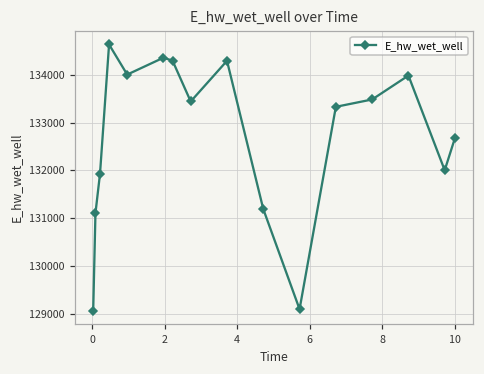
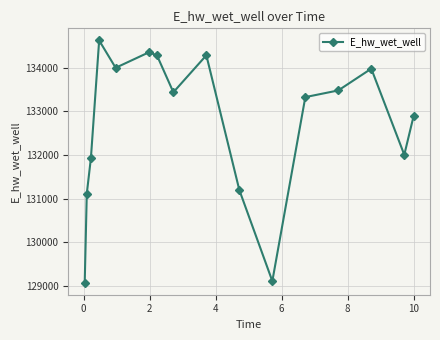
10: 132700 -> 132900
